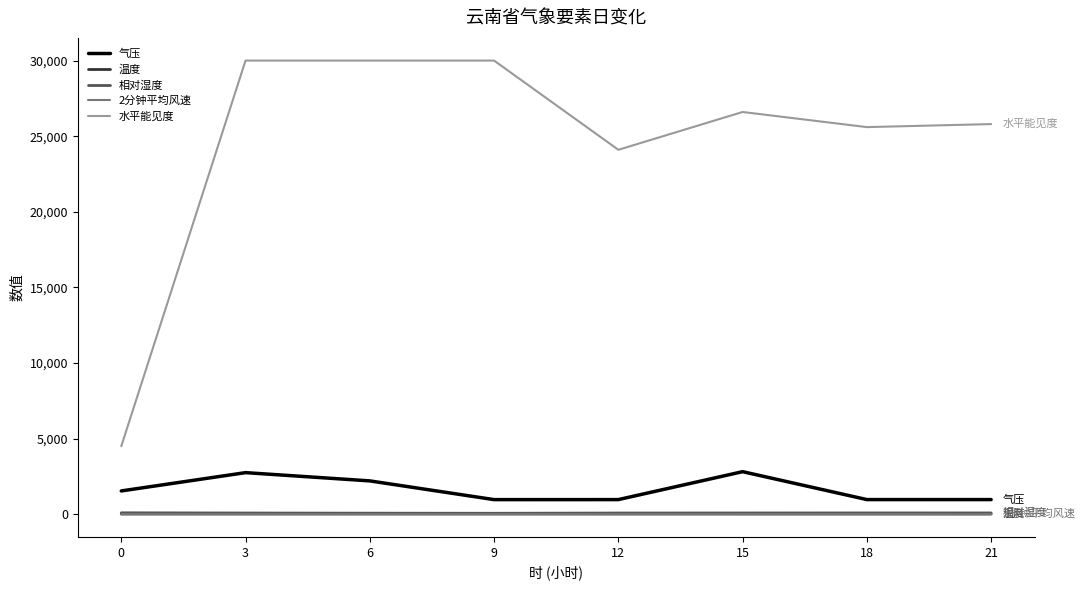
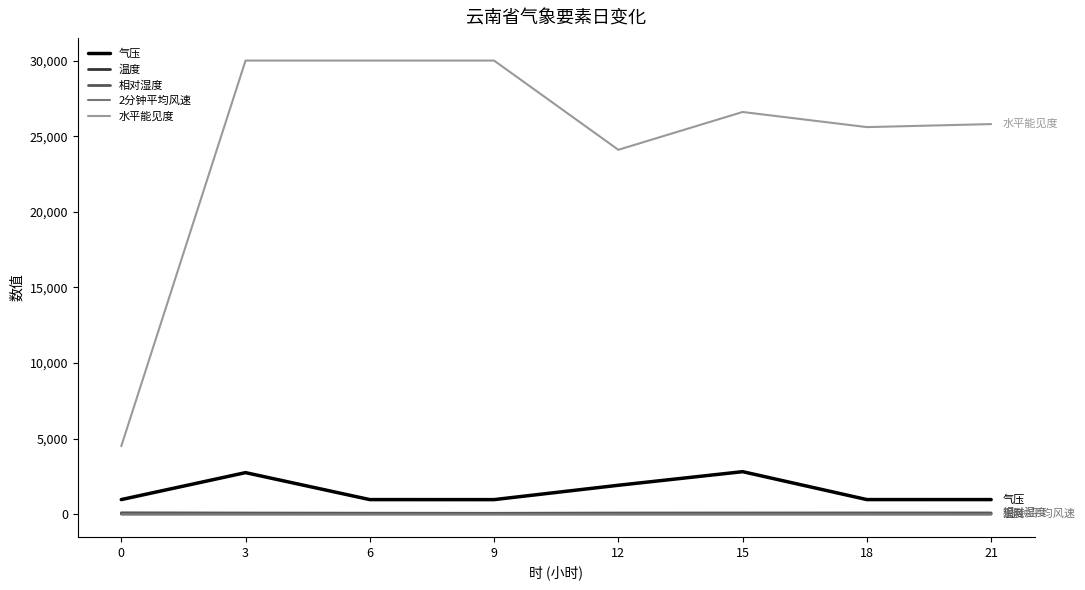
气压, 0: 1,500 -> 1,000
气压, 6: 2,200 -> 1,000
气压, 12: 1,000 -> 1,900
